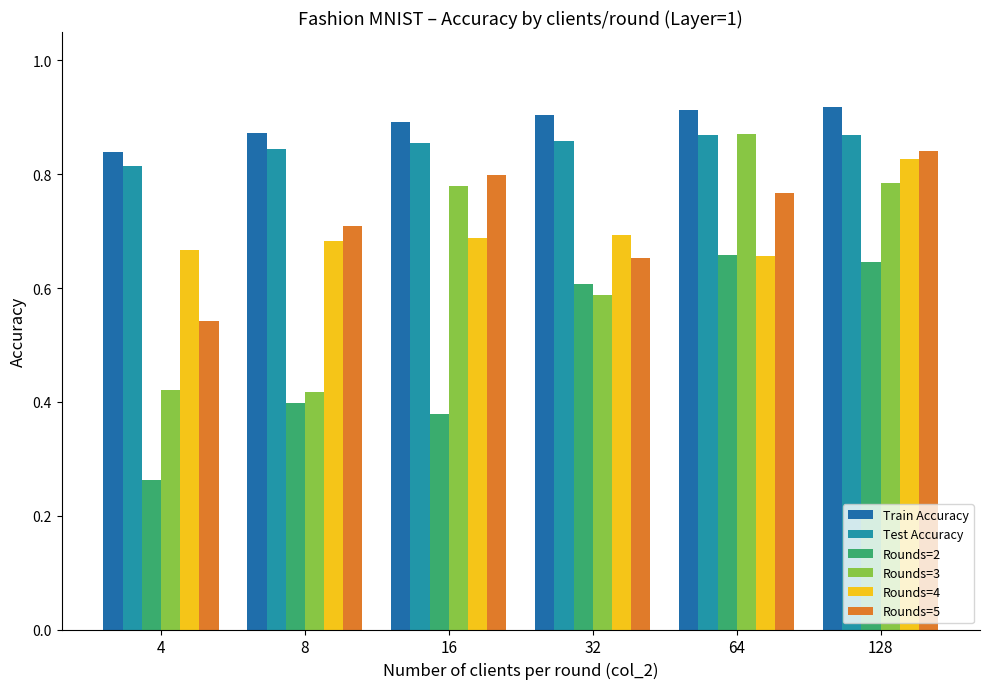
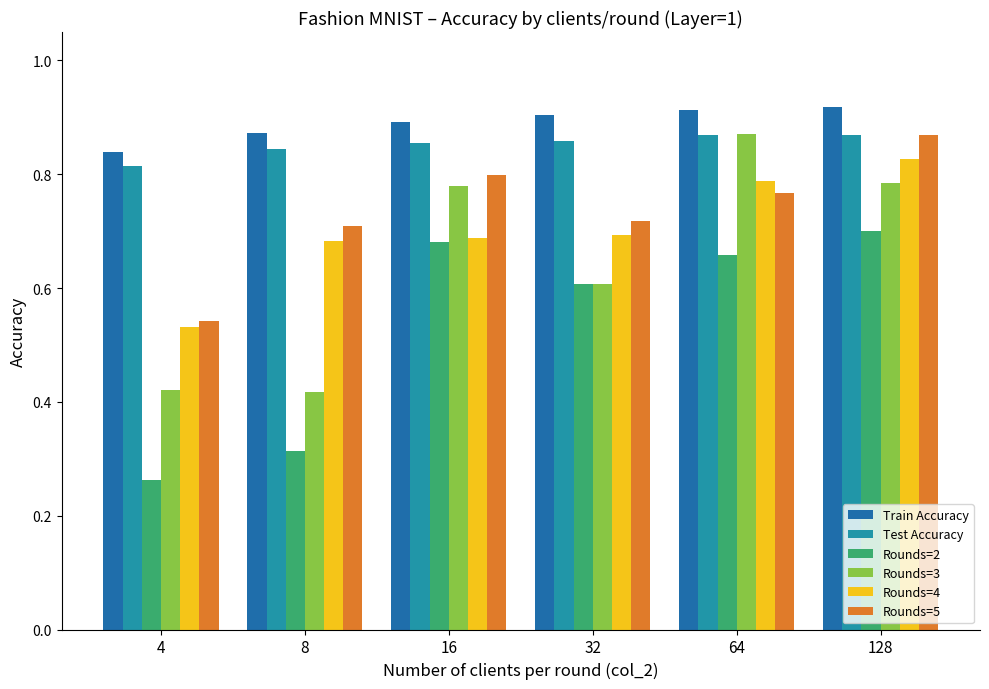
Rounds=4, 4: 0.67 -> 0.53
Rounds=2, 8: 0.40 -> 0.31
Rounds=2, 16: 0.38 -> 0.68
Rounds=3, 32: 0.59 -> 0.61
Rounds=5, 32: 0.65 -> 0.72
Rounds=4, 64: 0.66 -> 0.79
Rounds=2, 128: 0.65 -> 0.70
Rounds=5, 128: 0.84 -> 0.87
